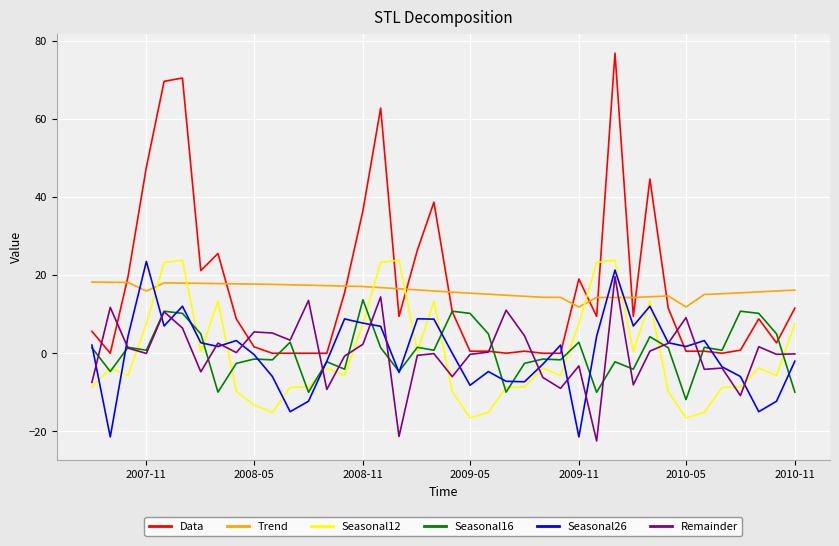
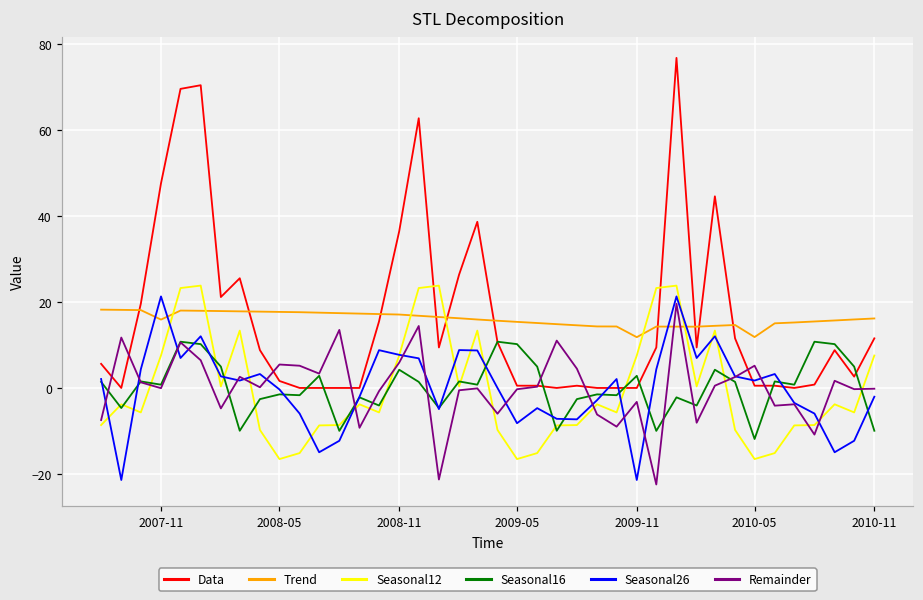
Seasonal26, 2007-11: 23 -> 21
Seasonal12, 2008-05: -13 -> -17
Seasonal16, 2008-11: 14 -> 4
Remainder, 2008-11: 2 -> 6
Data, 2009-11: 19 -> 0
Remainder, 2010-05: 9 -> 5
